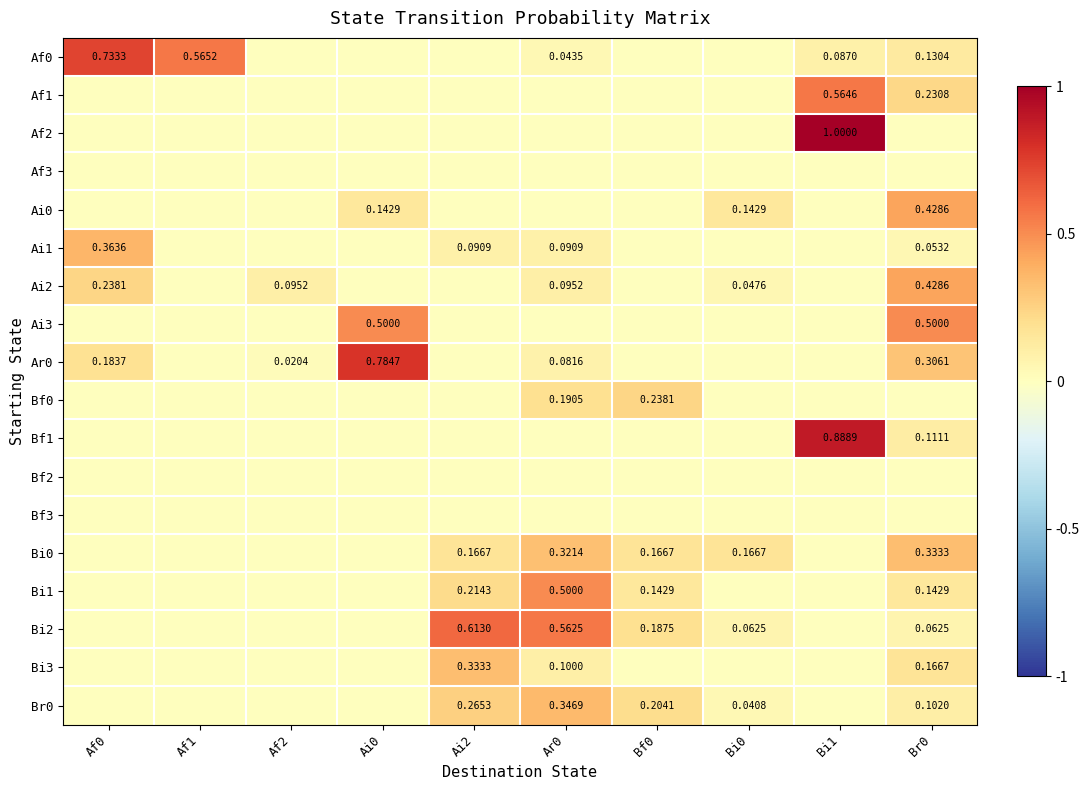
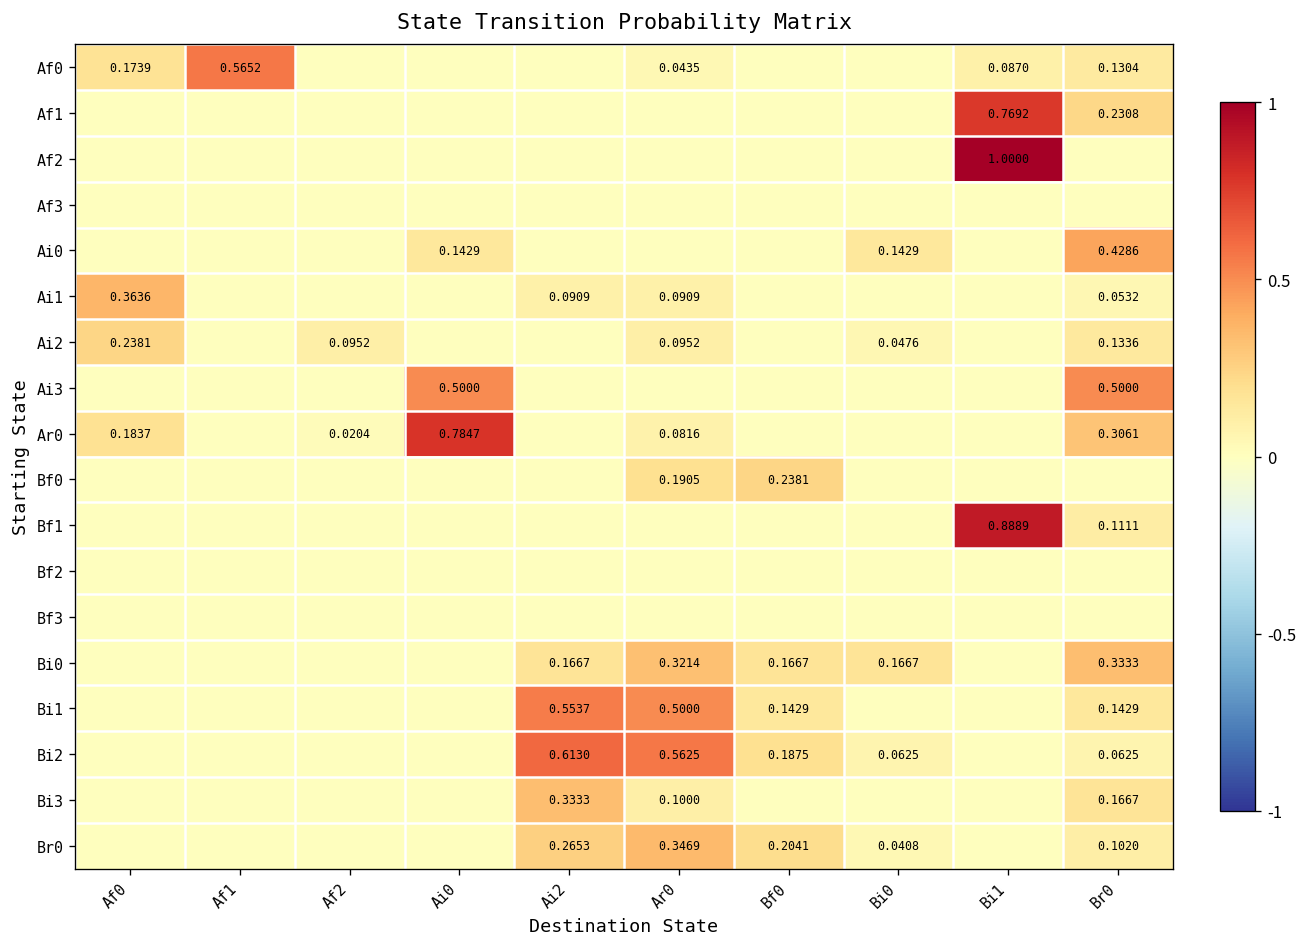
Af0, Af0: 0.7333 -> 0.1739
Af1, Bi1: 0.5646 -> 0.7692
Ai2, Br0: 0.4286 -> 0.1336
Bi1, Ai2: 0.2143 -> 0.5537
